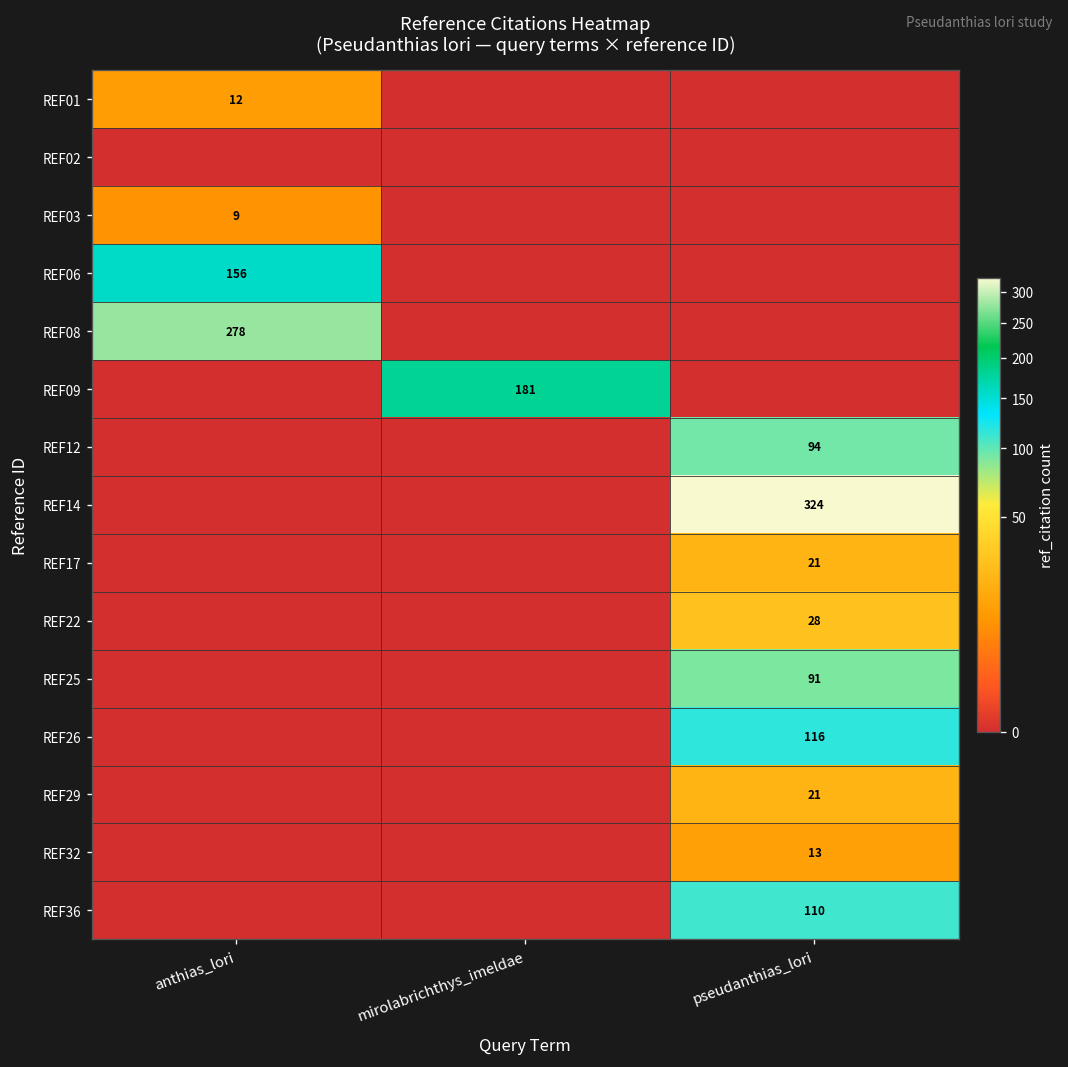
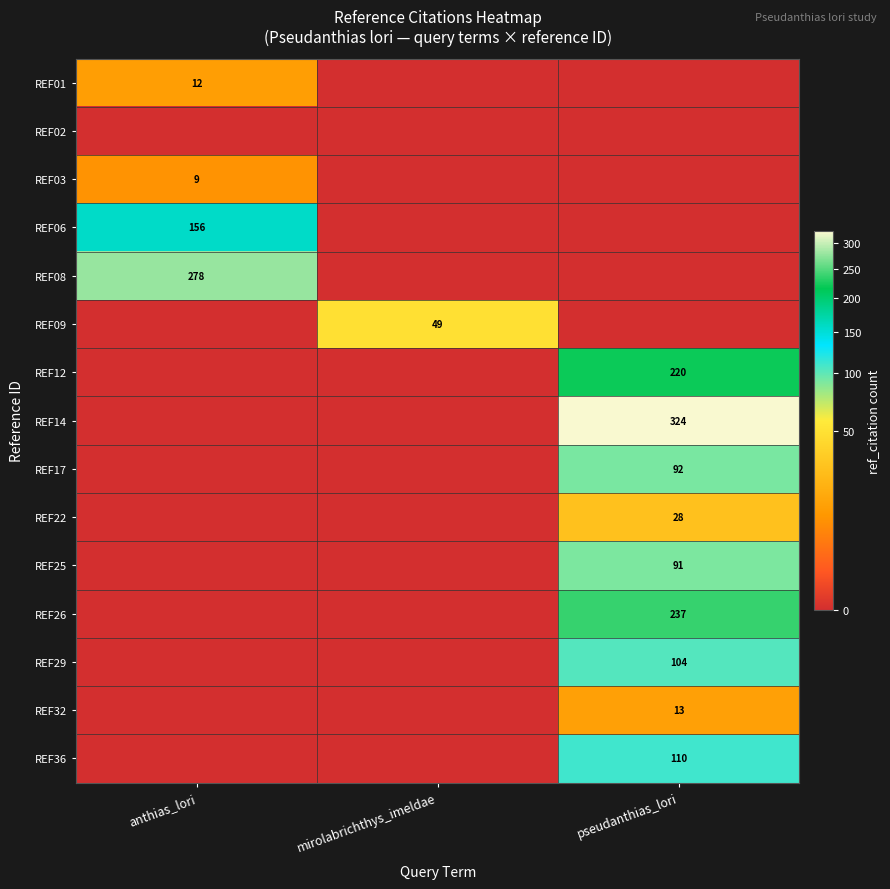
REF09, mirolabrichthys_imeldae: 181 -> 49
REF12, pseudanthias_lori: 94 -> 220
REF17, pseudanthias_lori: 21 -> 92
REF26, pseudanthias_lori: 116 -> 237
REF29, pseudanthias_lori: 21 -> 104
